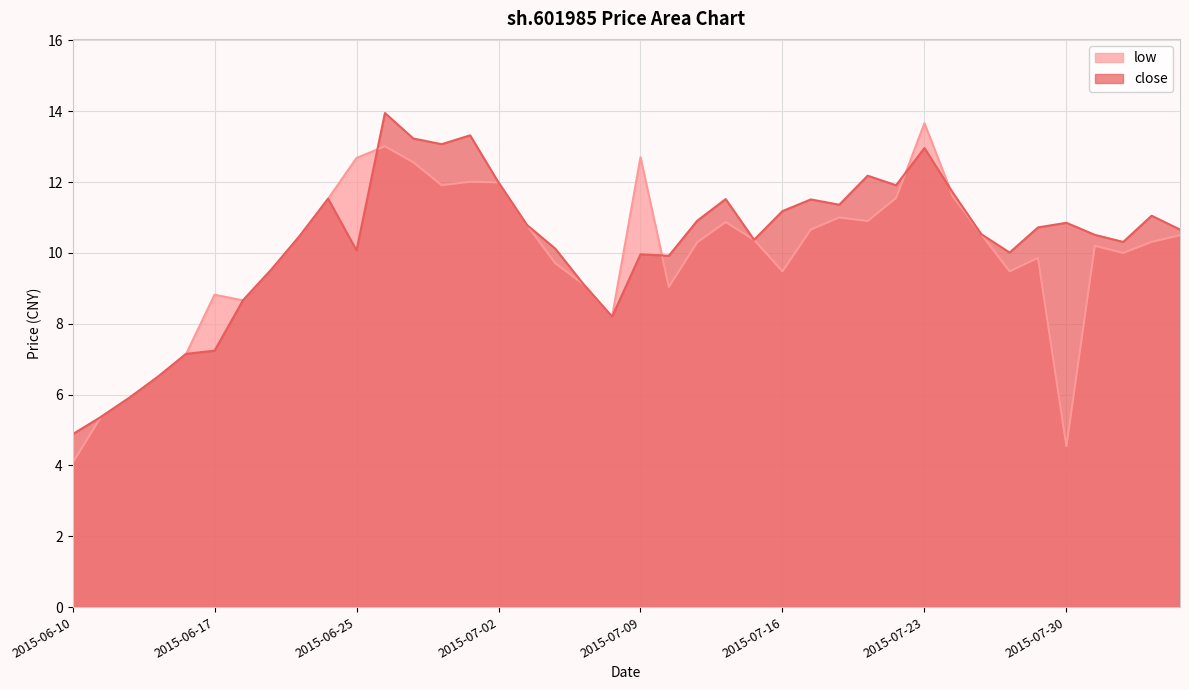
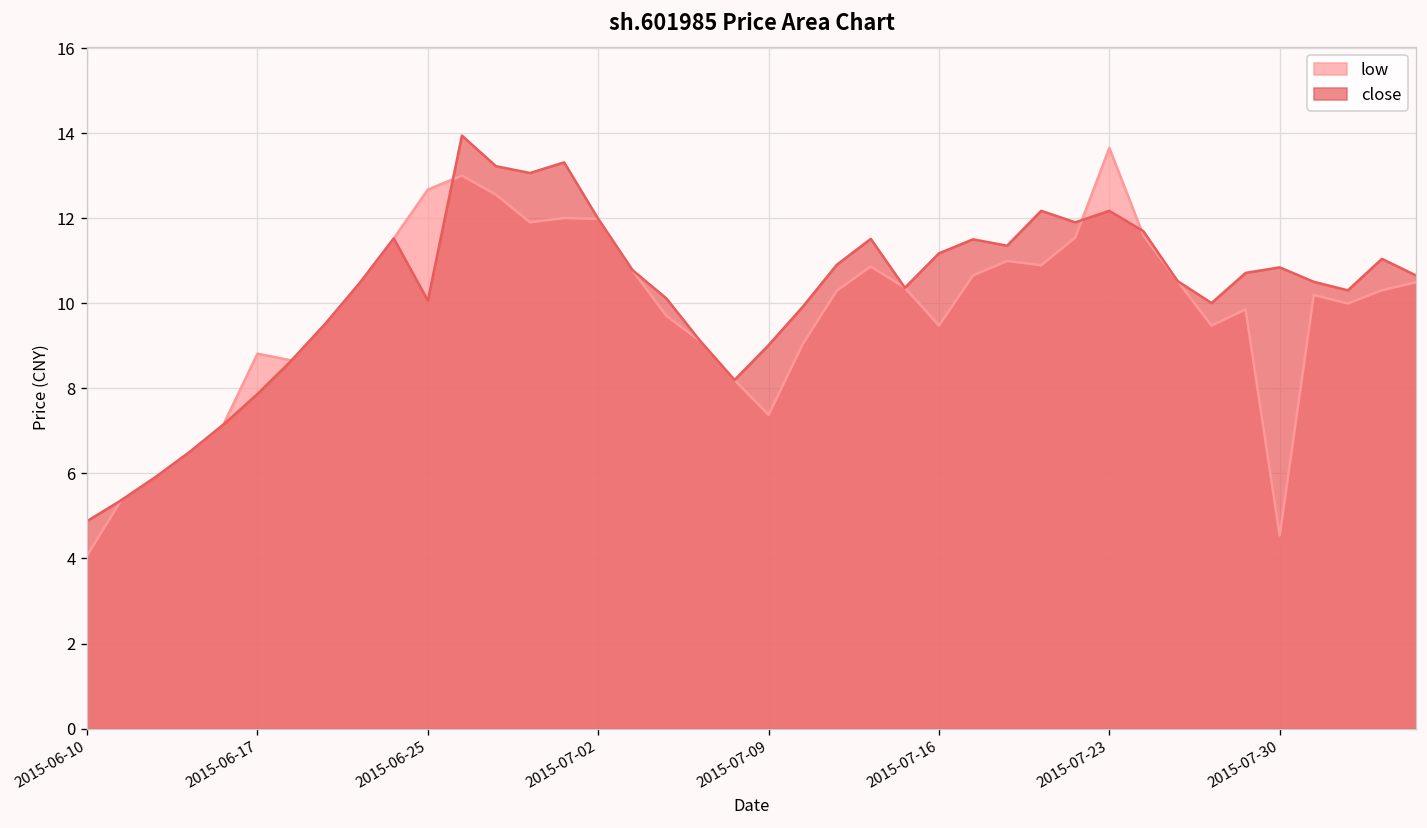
close, 2015-06-17: 7.2 -> 7.9
low, 2015-07-09: 12.7 -> 7.4
close, 2015-07-09: 10.0 -> 9.0
close, 2015-07-23: 13.0 -> 12.2
